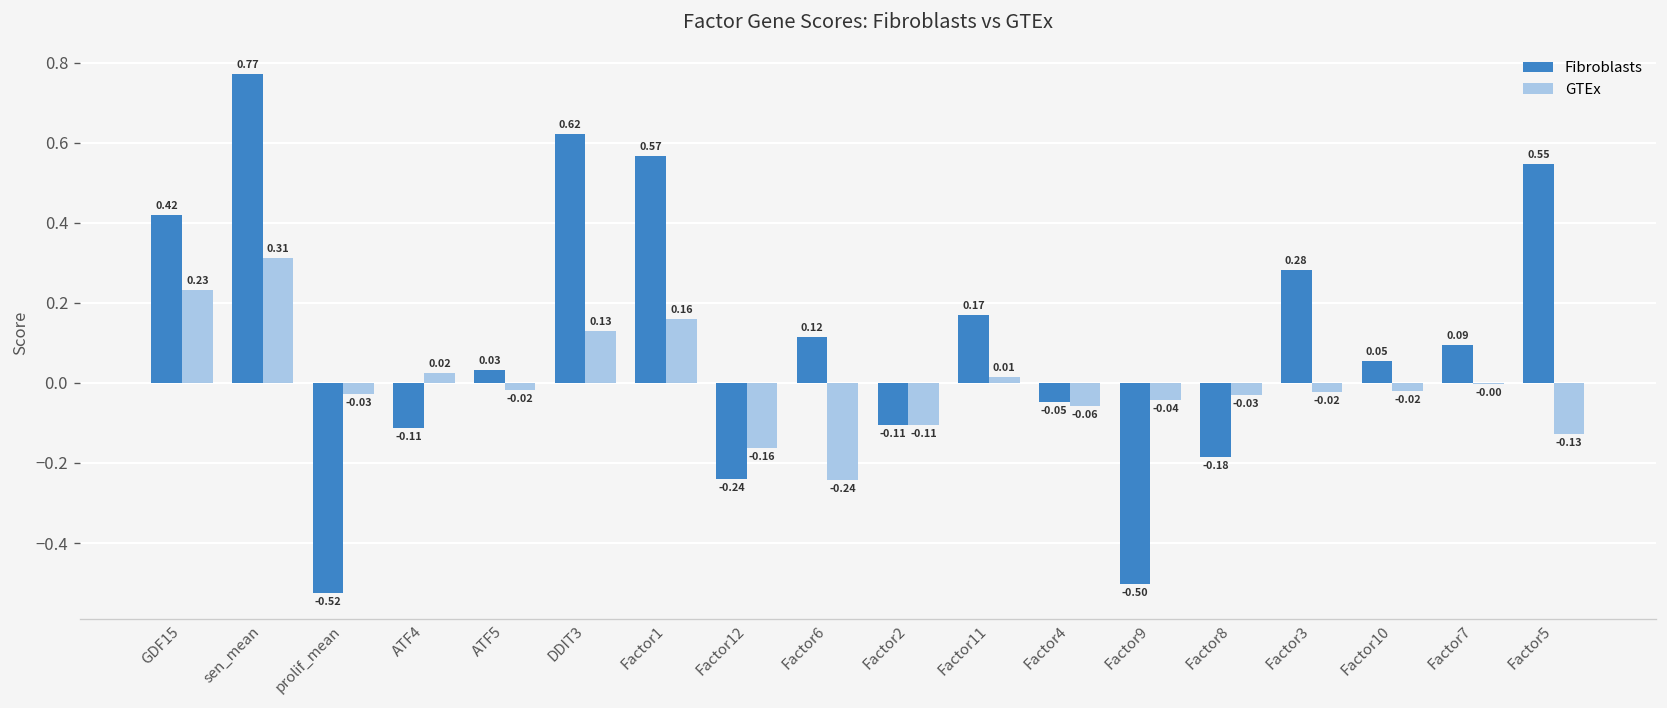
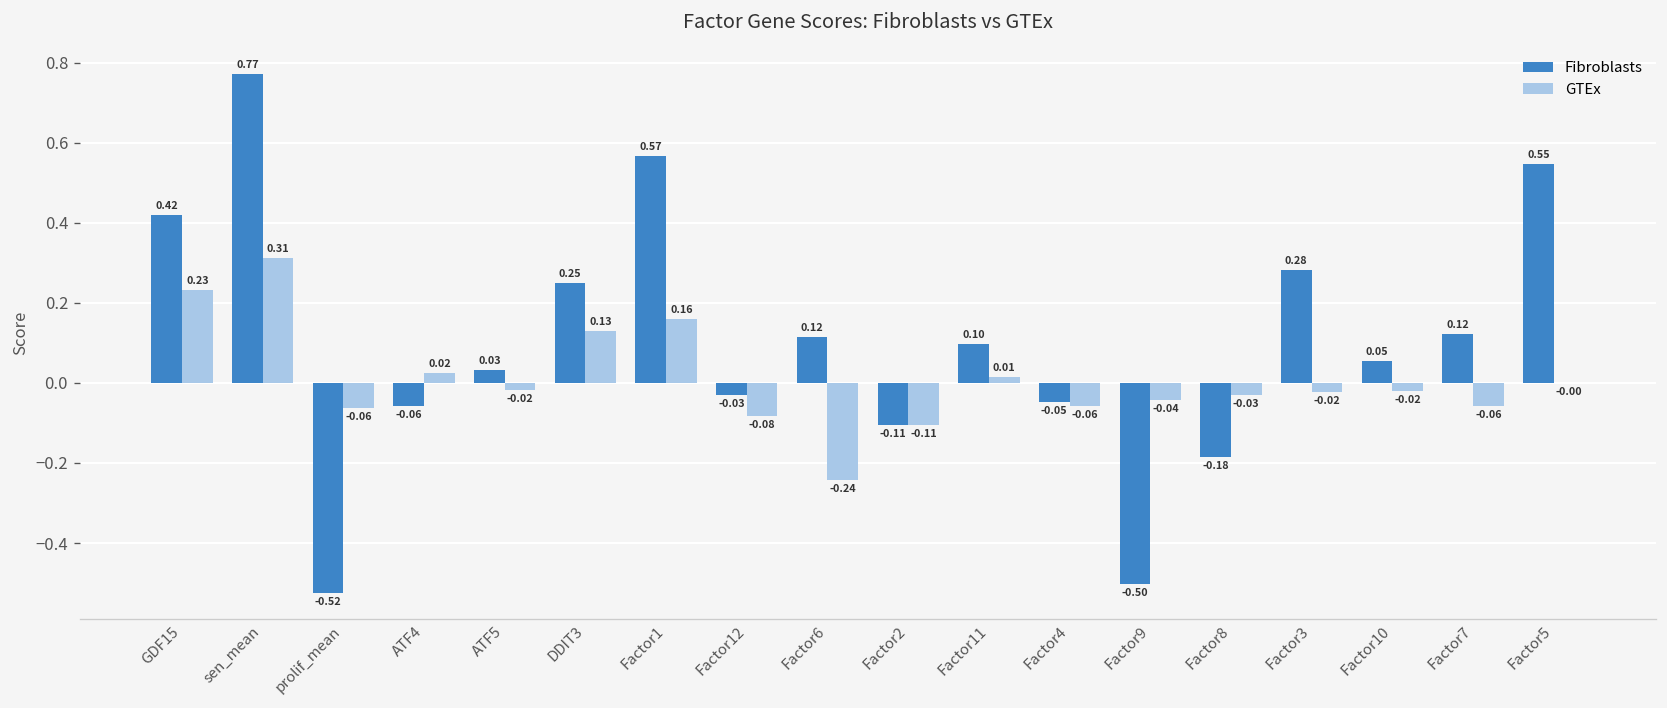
GTEx, prolif_mean: -0.03 -> -0.06
Fibroblasts, ATF4: -0.11 -> -0.06
Fibroblasts, DDIT3: 0.62 -> 0.25
Fibroblasts, Factor12: -0.24 -> -0.03
GTEx, Factor12: -0.16 -> -0.08
Fibroblasts, Factor11: 0.17 -> 0.10
Fibroblasts, Factor7: 0.09 -> 0.12
GTEx, Factor7: -0.00 -> -0.06
GTEx, Factor5: -0.13 -> -0.00
